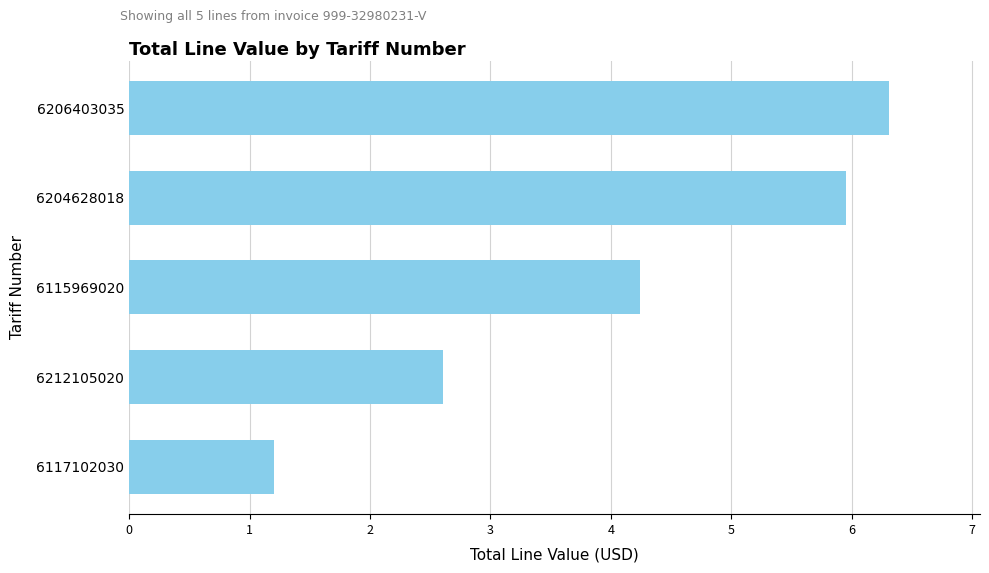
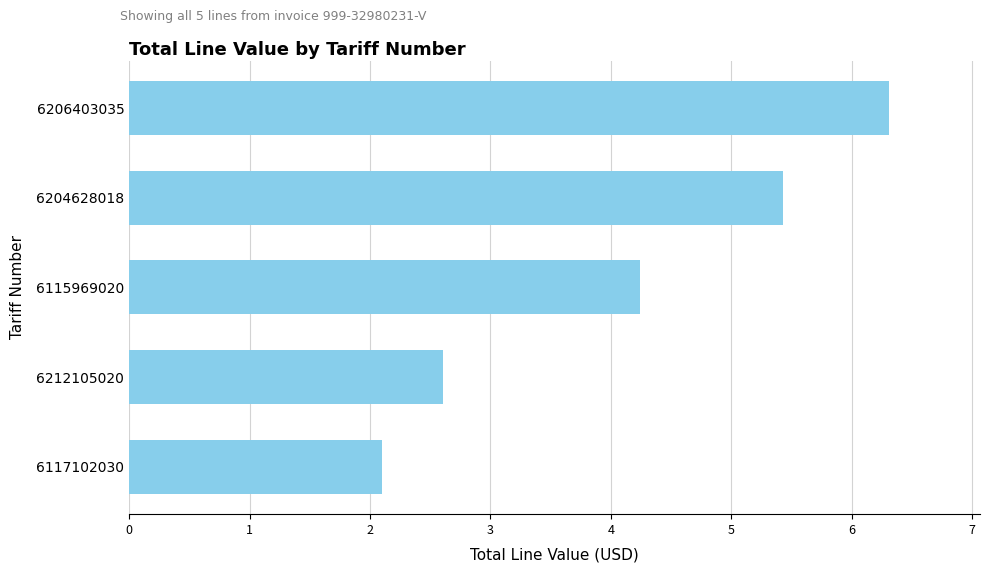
6204628018: 5.95 -> 5.43
6117102030: 1.2 -> 2.1
